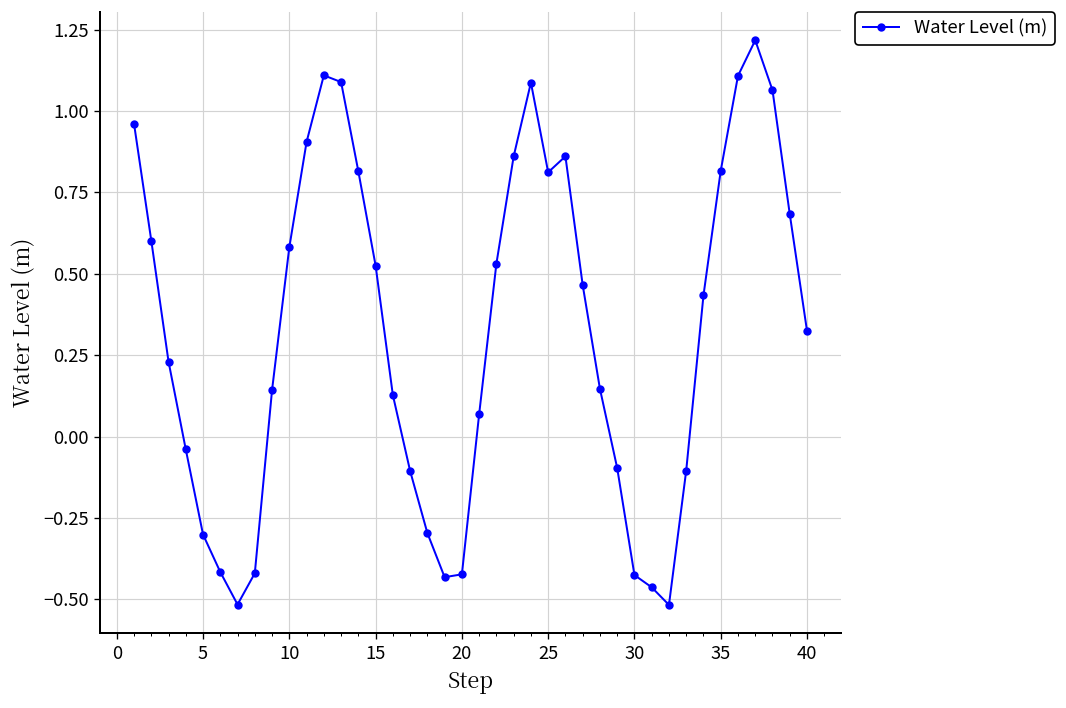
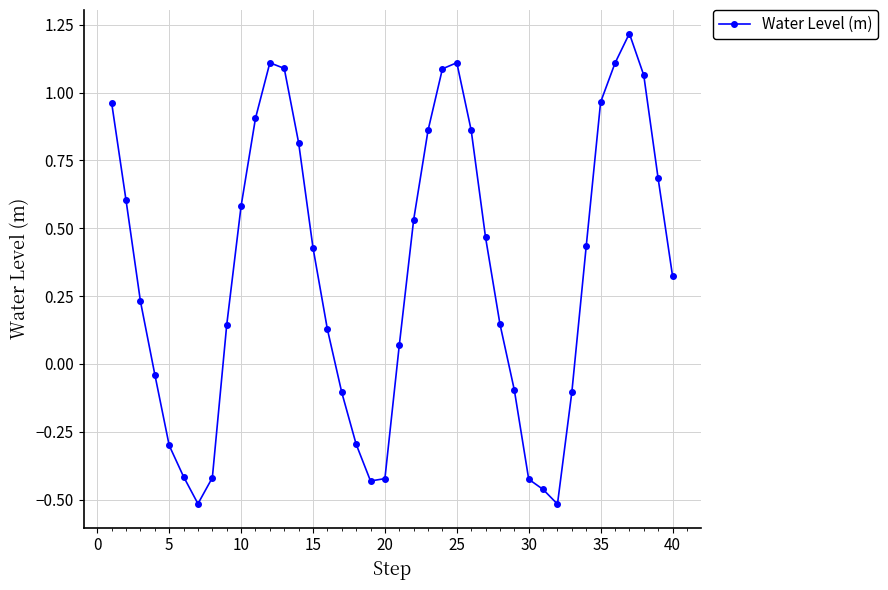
15: 0.53 -> 0.43
25: 0.81 -> 1.11
35: 0.82 -> 0.96
